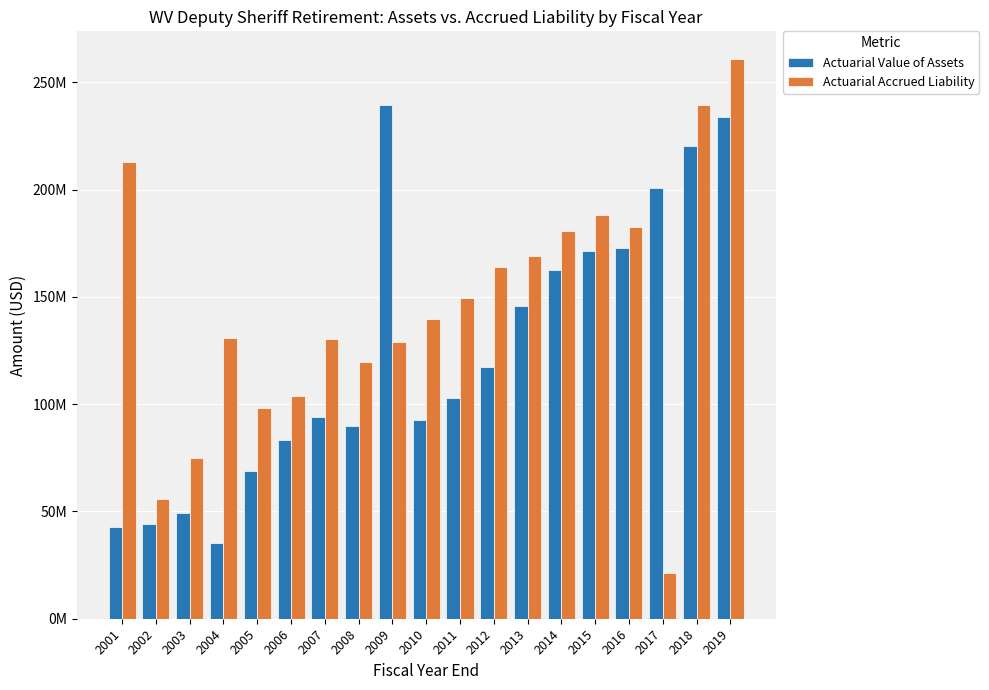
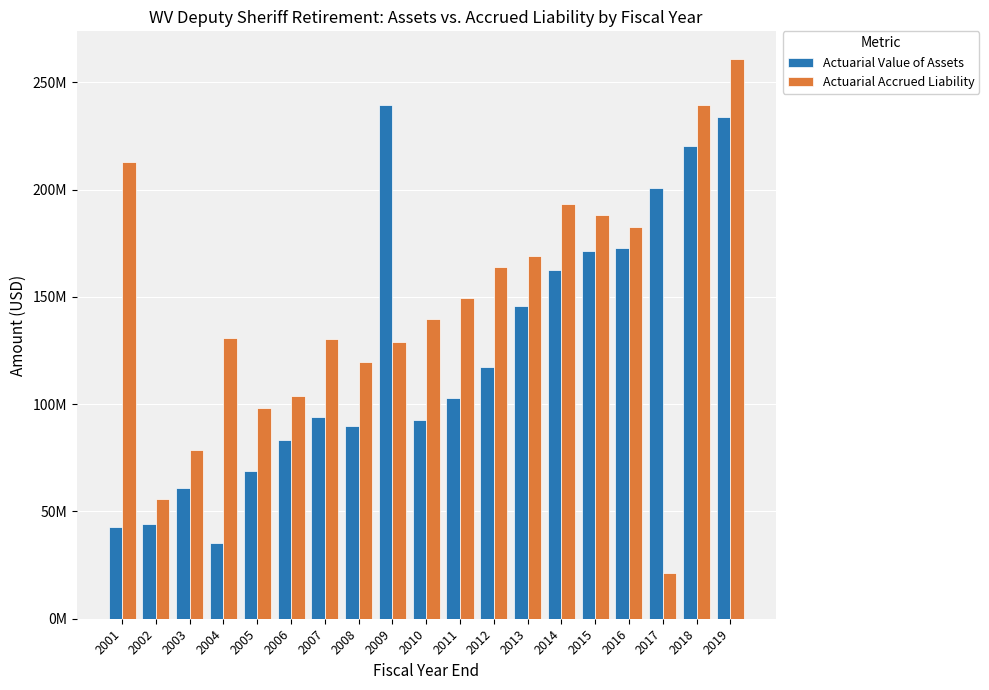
Actuarial Value of Assets, 2003: 49000000 -> 61000000
Actuarial Accrued Liability, 2003: 75000000 -> 79000000
Actuarial Accrued Liability, 2014: 181000000 -> 193000000
